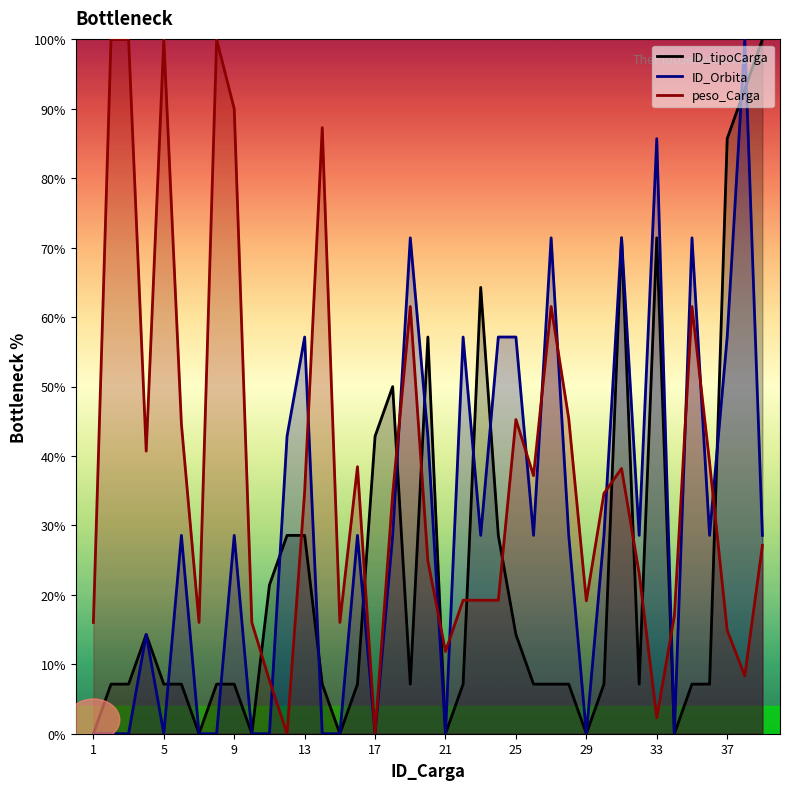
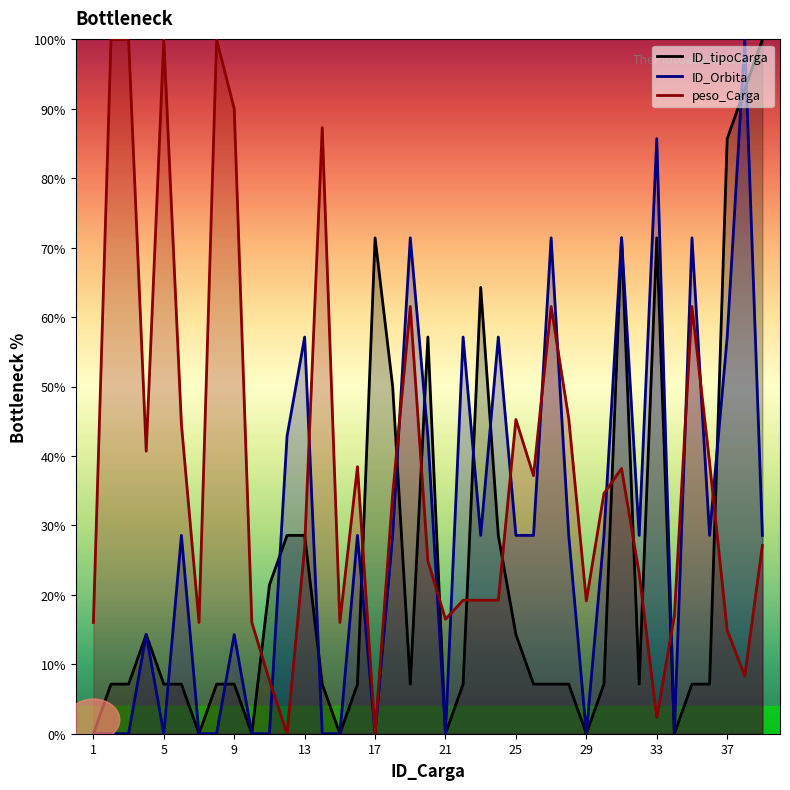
ID_Orbita, 9: 29% -> 14%
peso_Carga, 13: 35% -> 27%
ID_tipoCarga, 17: 43% -> 71%
peso_Carga, 21: 12% -> 16%
ID_Orbita, 25: 57% -> 29%
